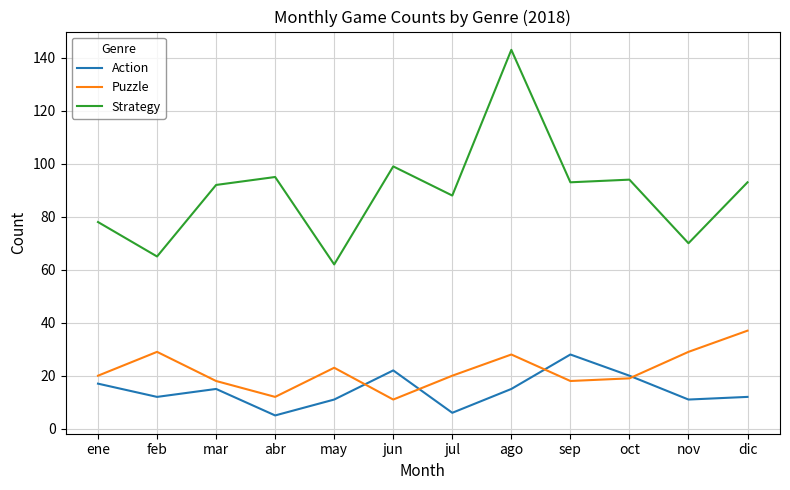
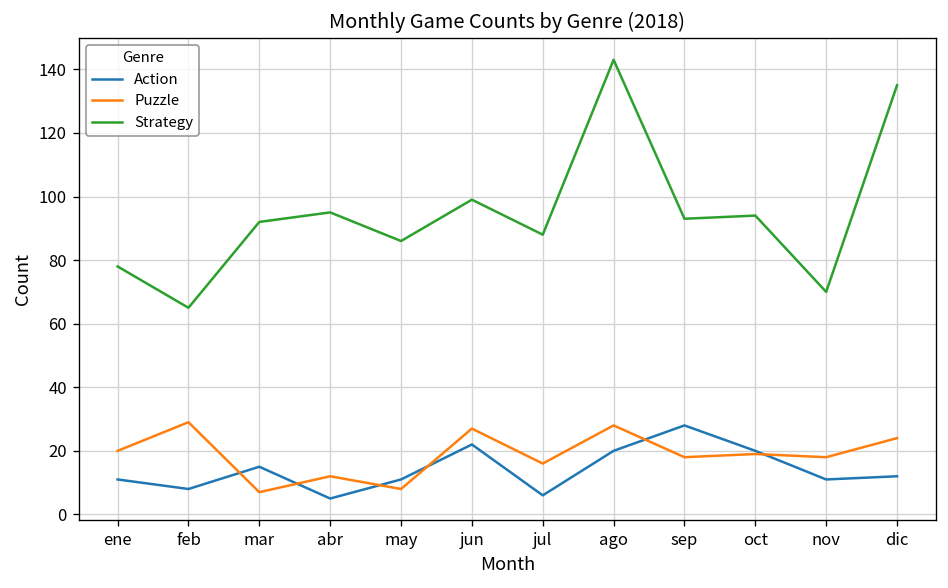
Action, ene: 17 -> 11
Action, feb: 12 -> 8
Puzzle, mar: 18 -> 7
Puzzle, may: 23 -> 8
Strategy, may: 62 -> 86
Puzzle, jun: 11 -> 27
Puzzle, jul: 20 -> 16
Action, ago: 15 -> 20
Puzzle, nov: 29 -> 18
Puzzle, dic: 37 -> 24
Strategy, dic: 93 -> 135
